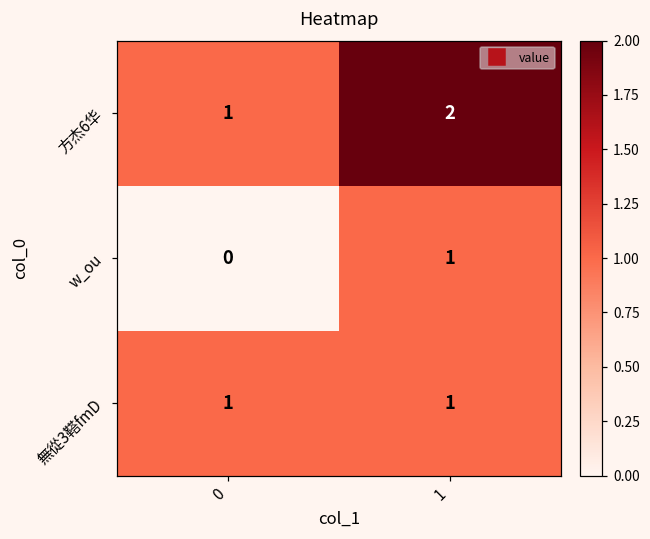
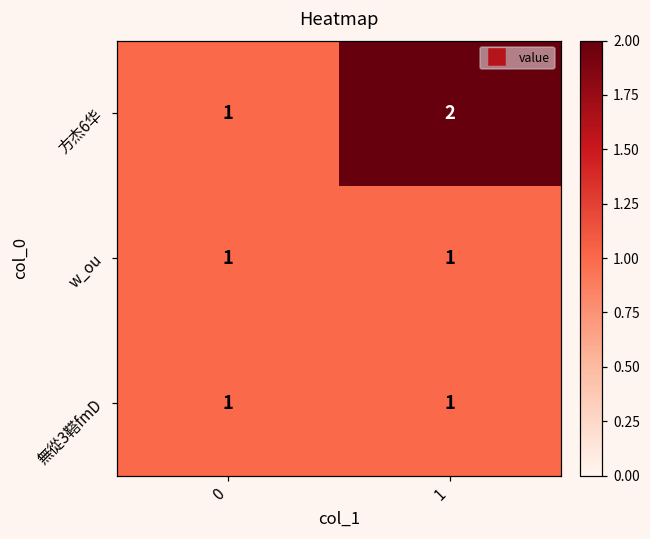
w_ou, 0: 0 -> 1
